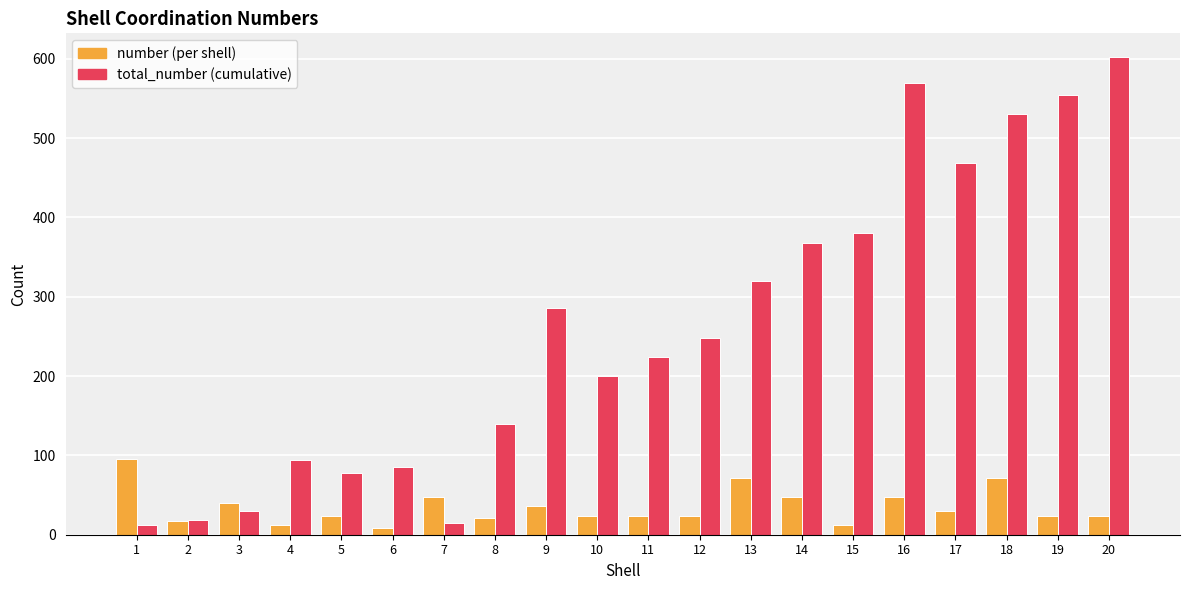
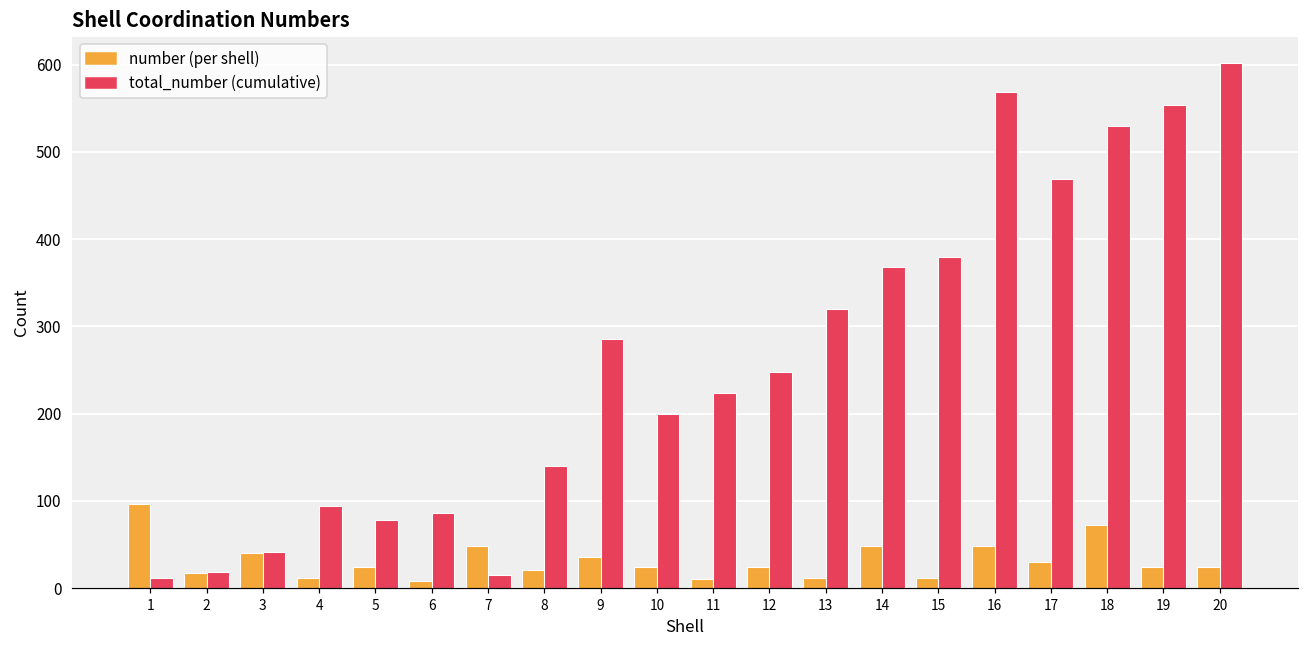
total_number (cumulative), 3: 30 -> 40
number (per shell), 11: 20 -> 10
number (per shell), 13: 70 -> 10
